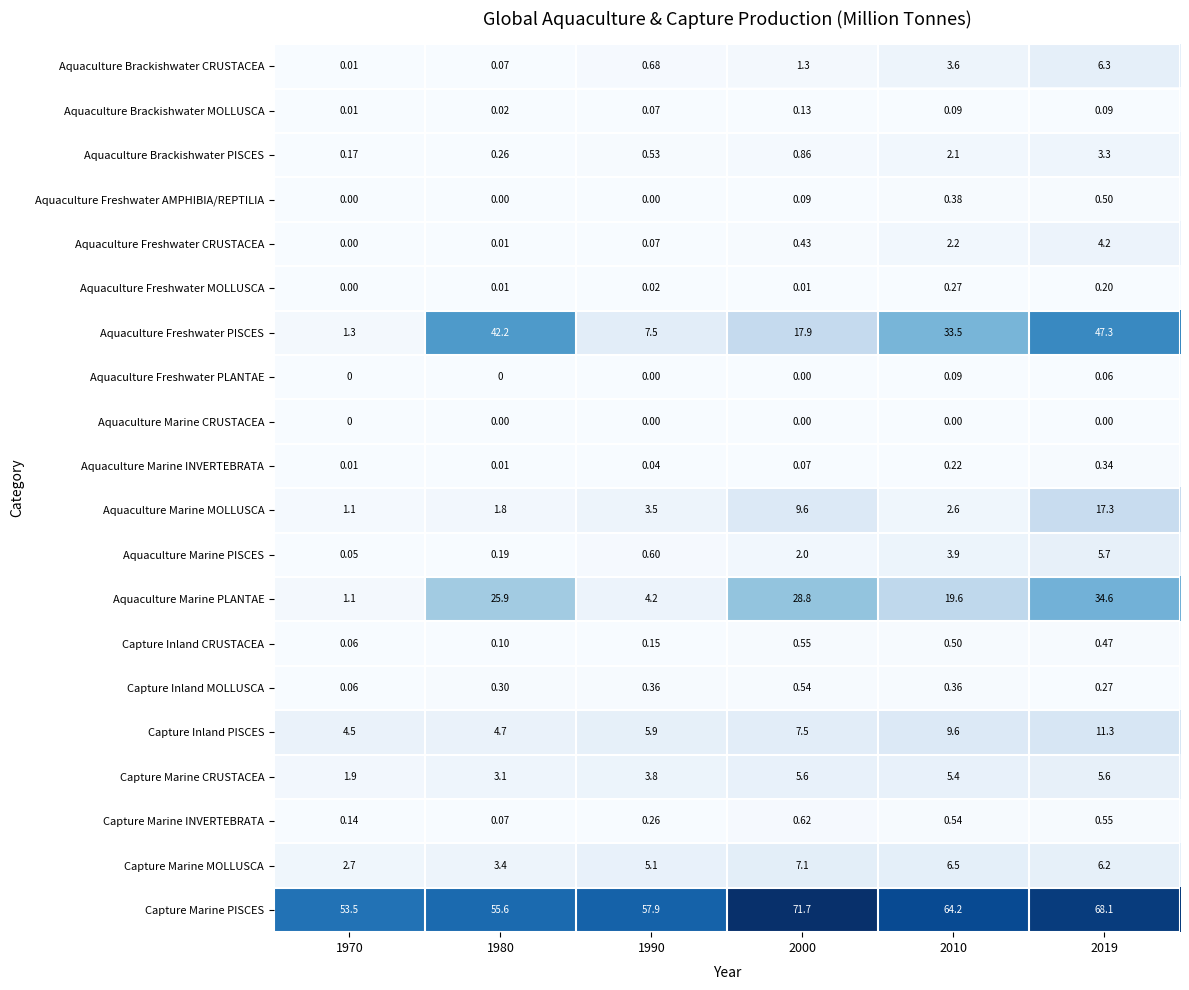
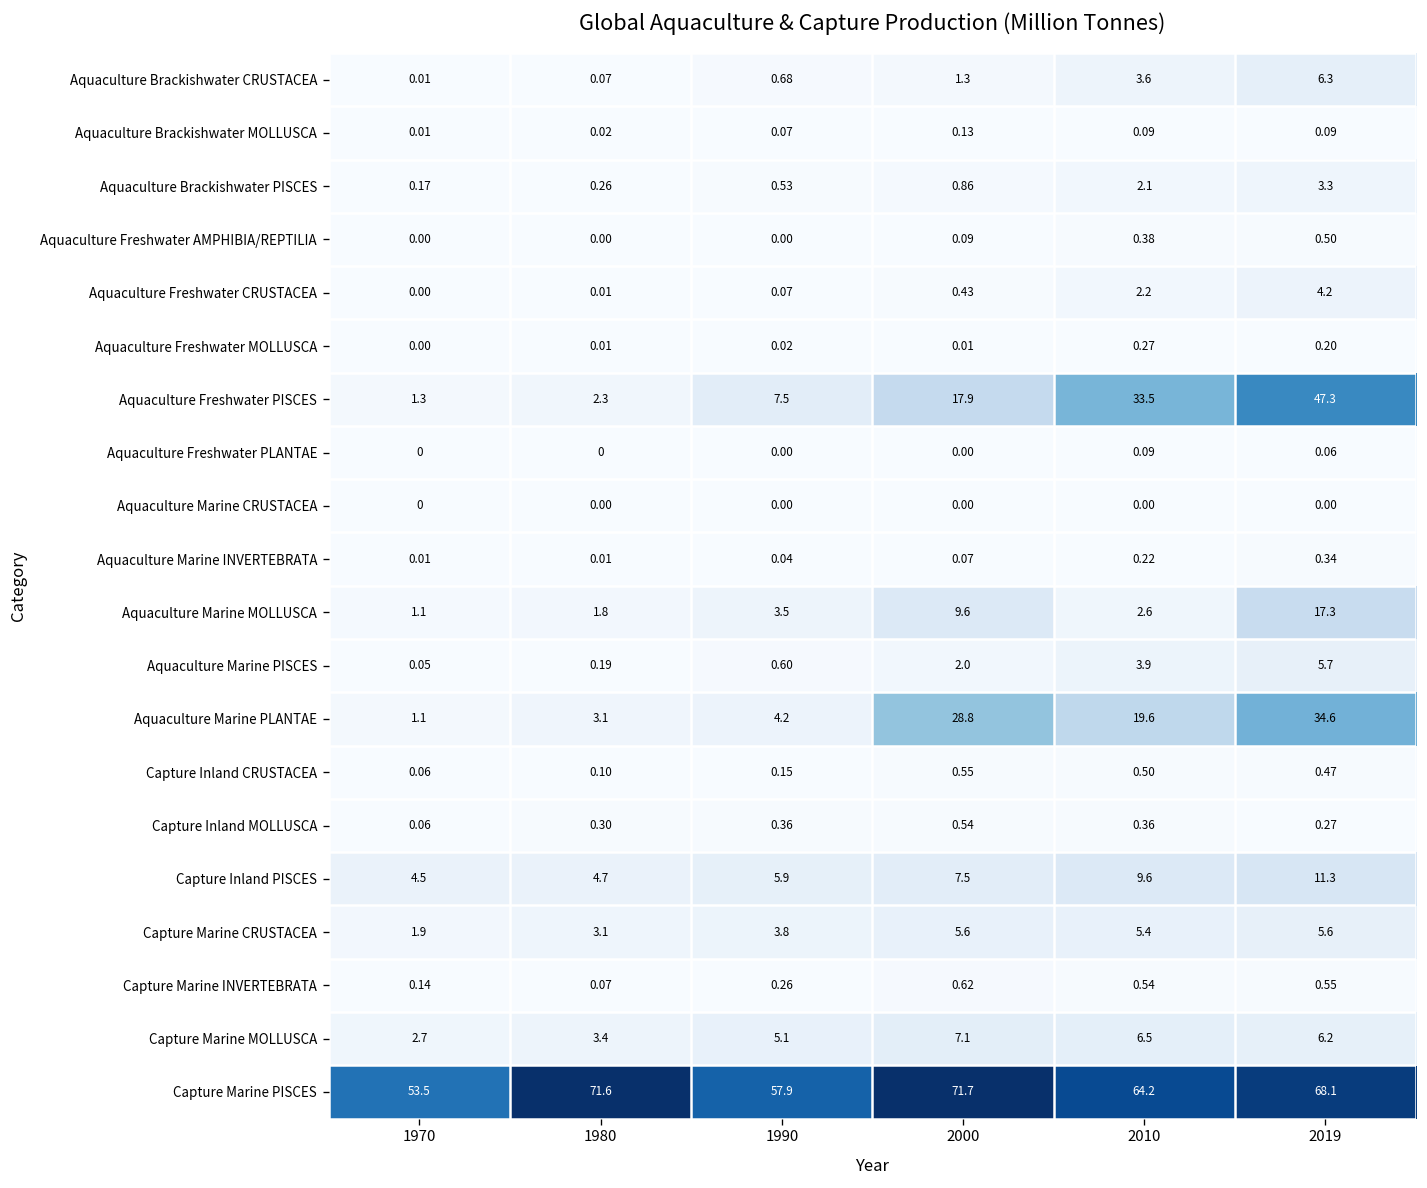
Aquaculture Freshwater PISCES, 1980: 42.2 -> 2.3
Aquaculture Marine PLANTAE, 1980: 25.9 -> 3.1
Capture Marine PISCES, 1980: 55.6 -> 71.6
